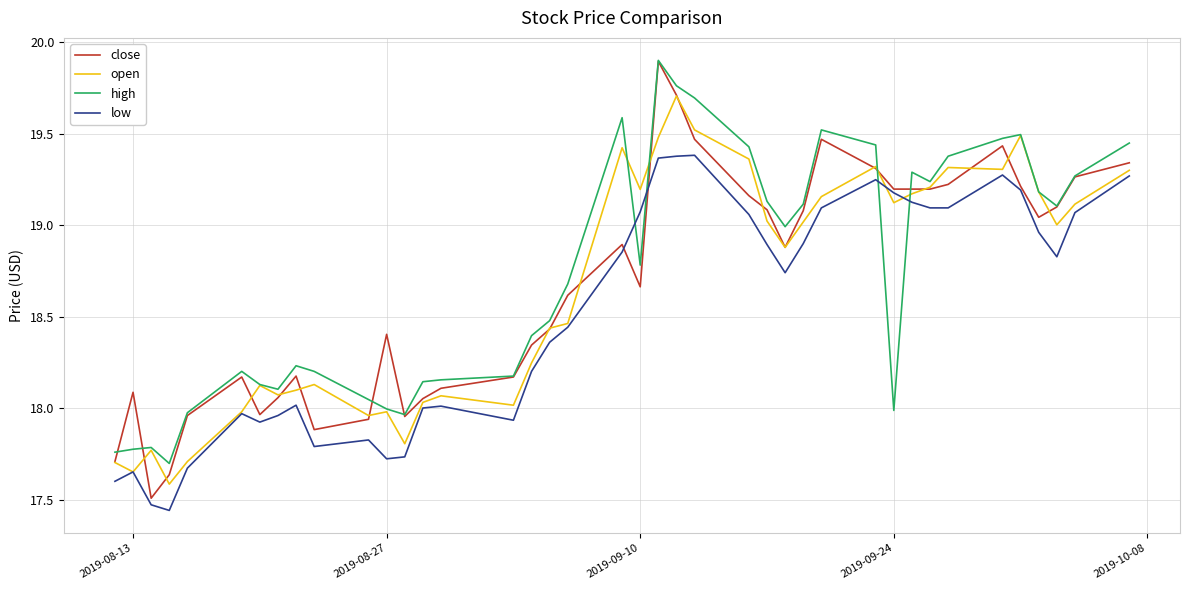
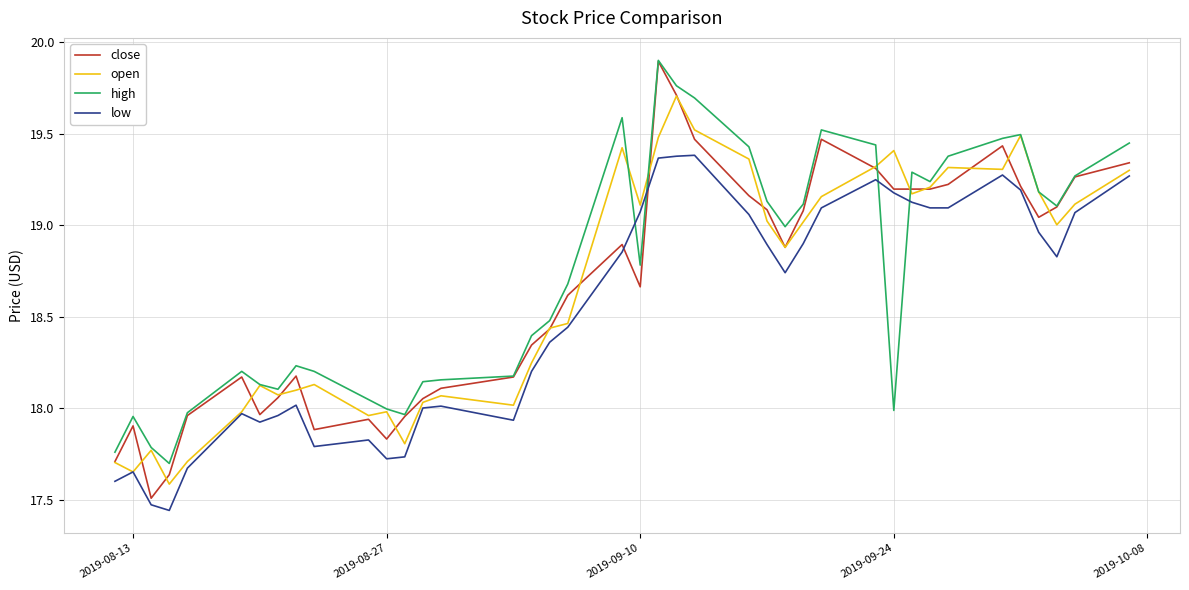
close, 2019-08-13: 18.09 -> 17.90
high, 2019-08-13: 17.78 -> 17.96
close, 2019-08-27: 18.40 -> 17.83
open, 2019-09-10: 19.20 -> 19.11
open, 2019-09-24: 19.12 -> 19.41
